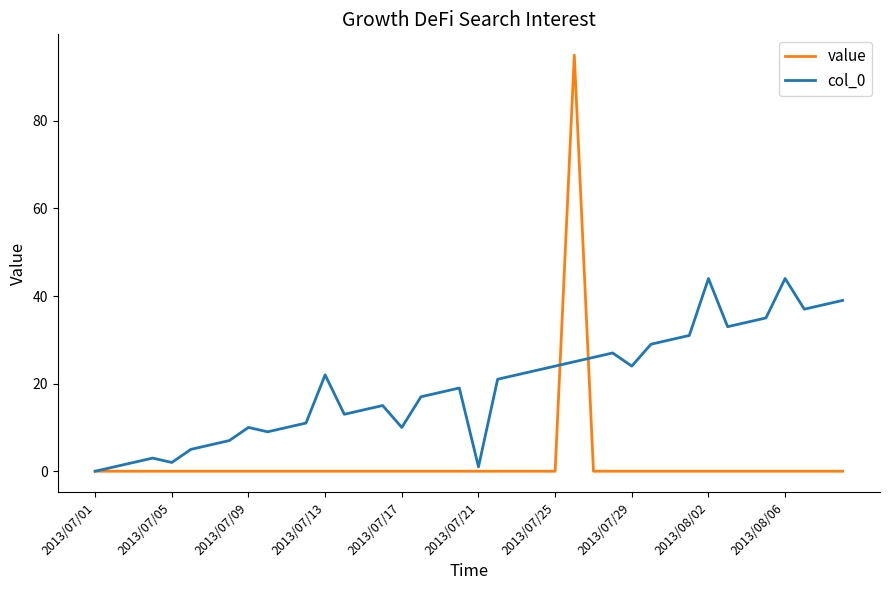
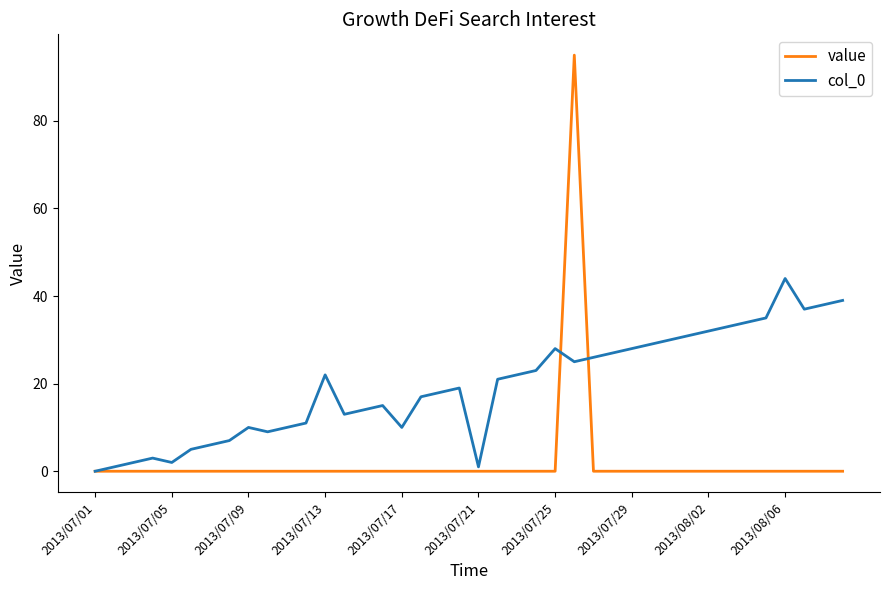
col_0, 2013/07/25: 24 -> 28
col_0, 2013/07/29: 24 -> 28
col_0, 2013/08/02: 44 -> 32
